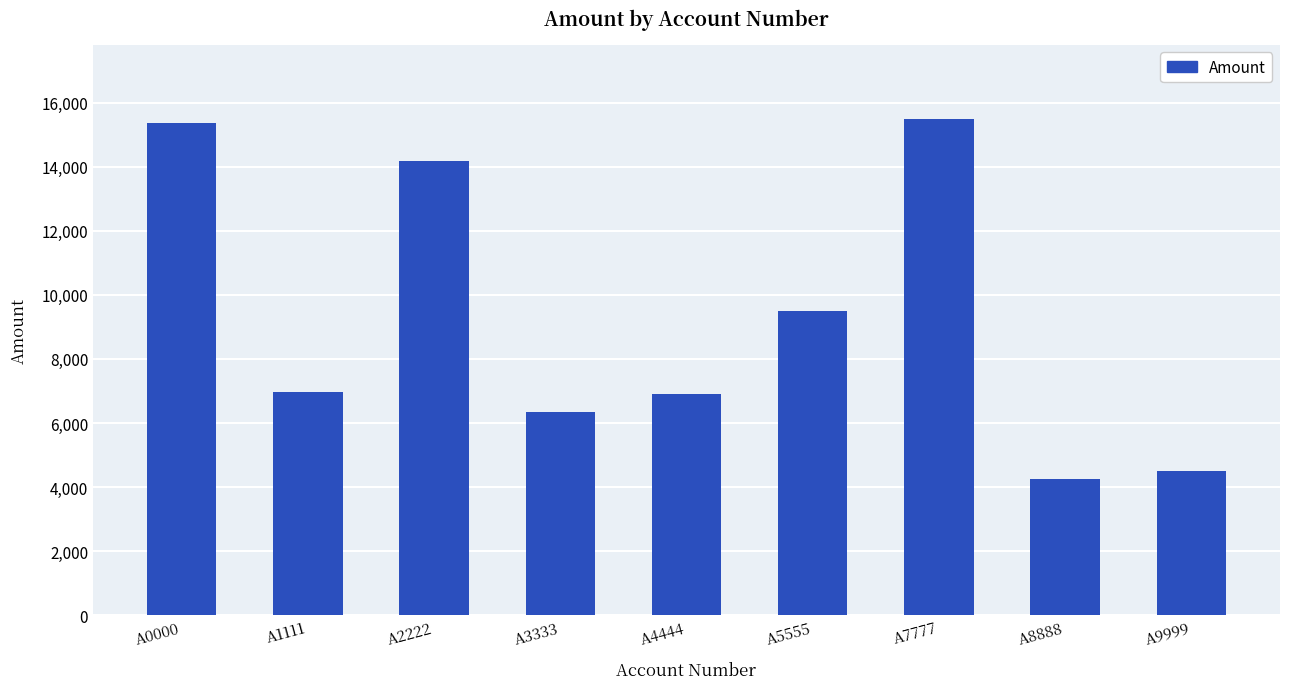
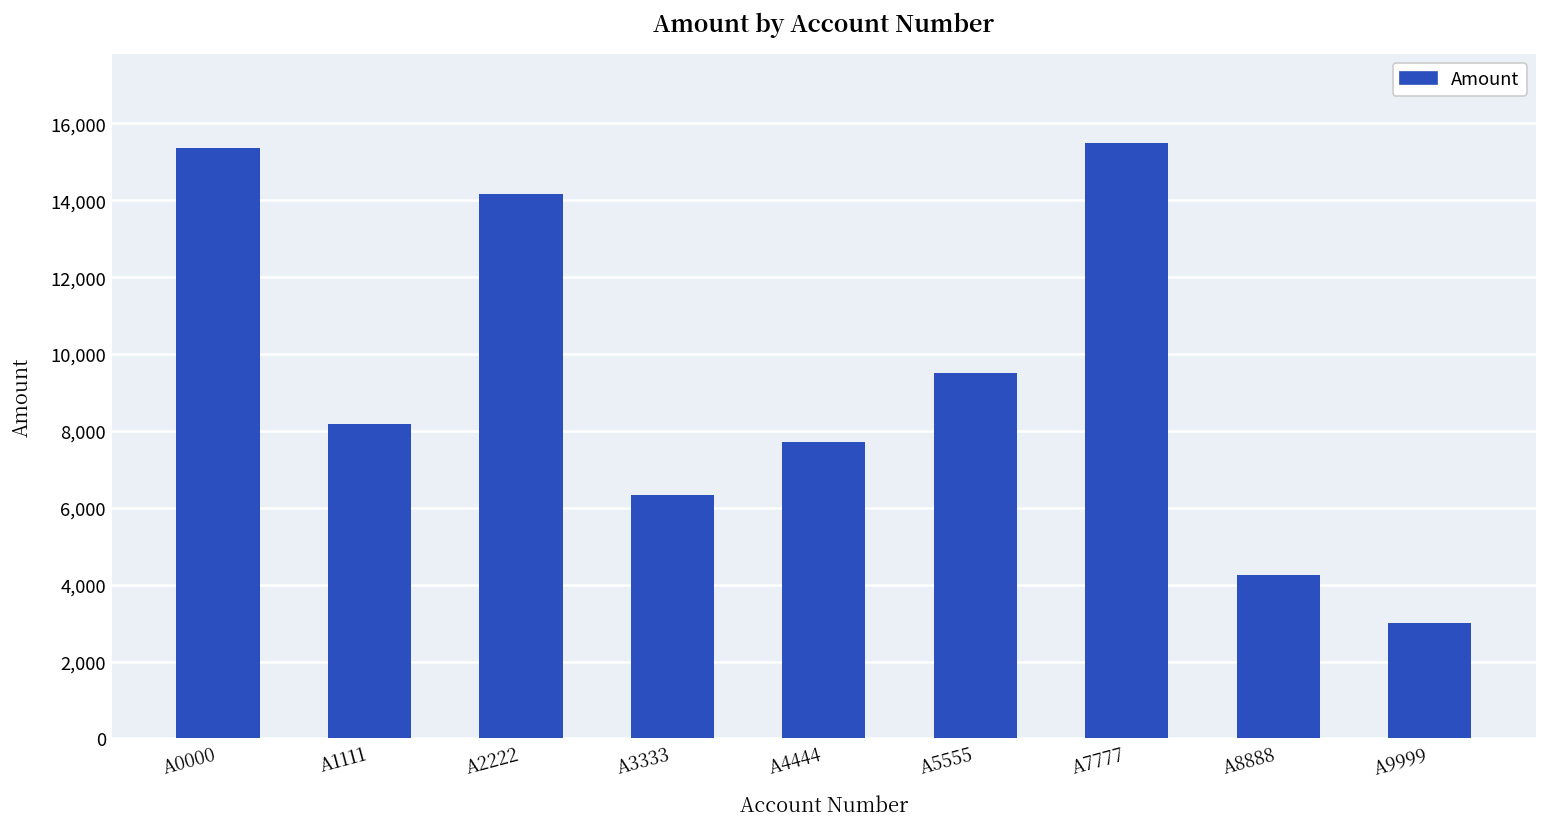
A1111: 7,000 -> 8,200
A4444: 6,900 -> 7,700
A9999: 4,500 -> 3,000
